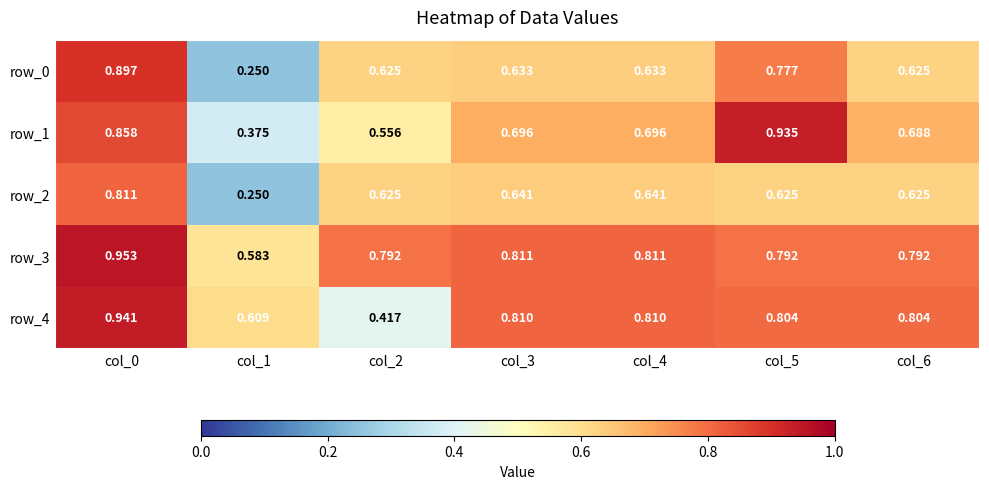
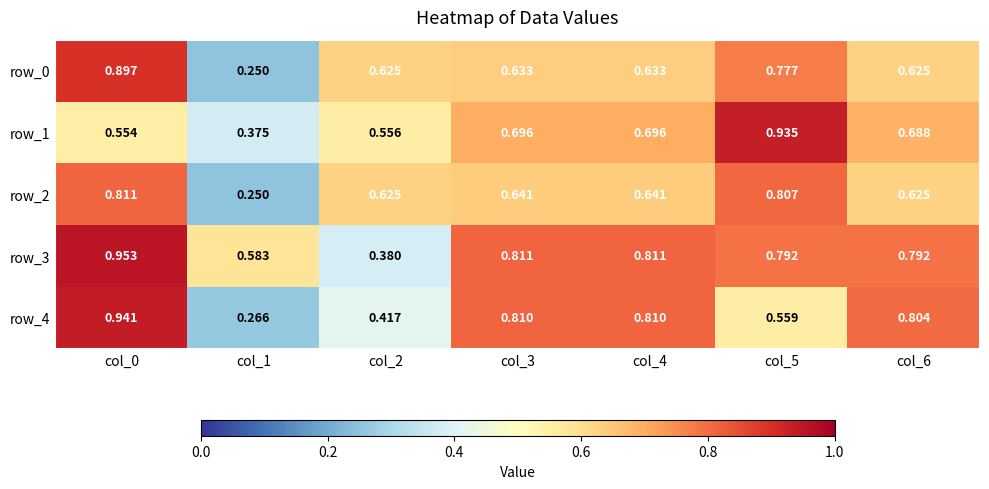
row_1, col_0: 0.858 -> 0.554
row_2, col_5: 0.625 -> 0.807
row_3, col_2: 0.792 -> 0.380
row_4, col_1: 0.609 -> 0.266
row_4, col_5: 0.804 -> 0.559
